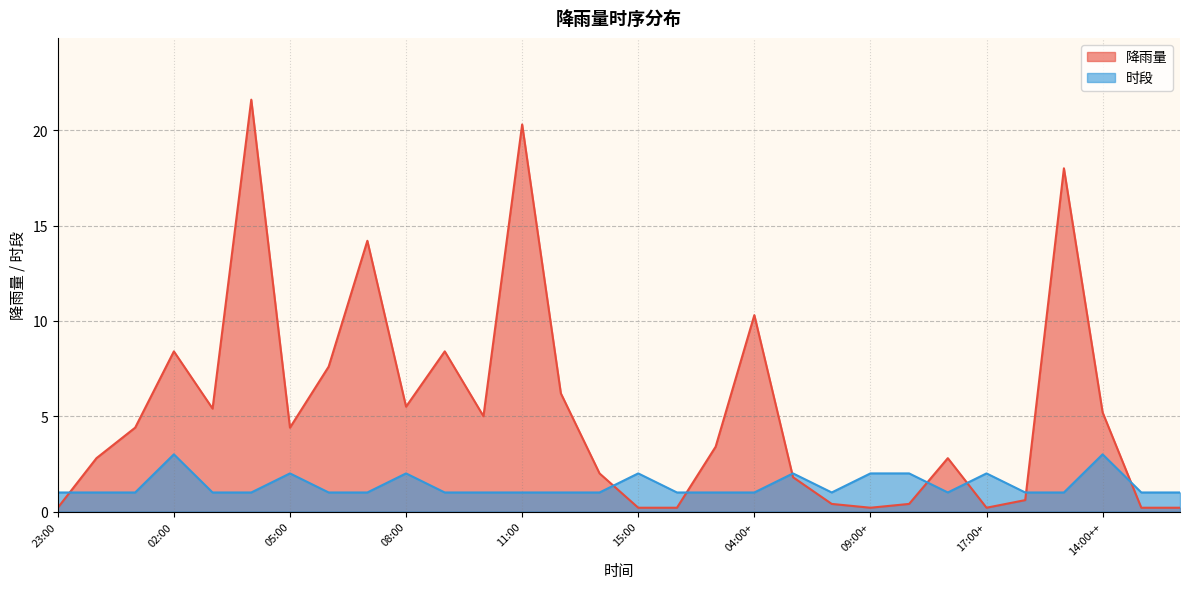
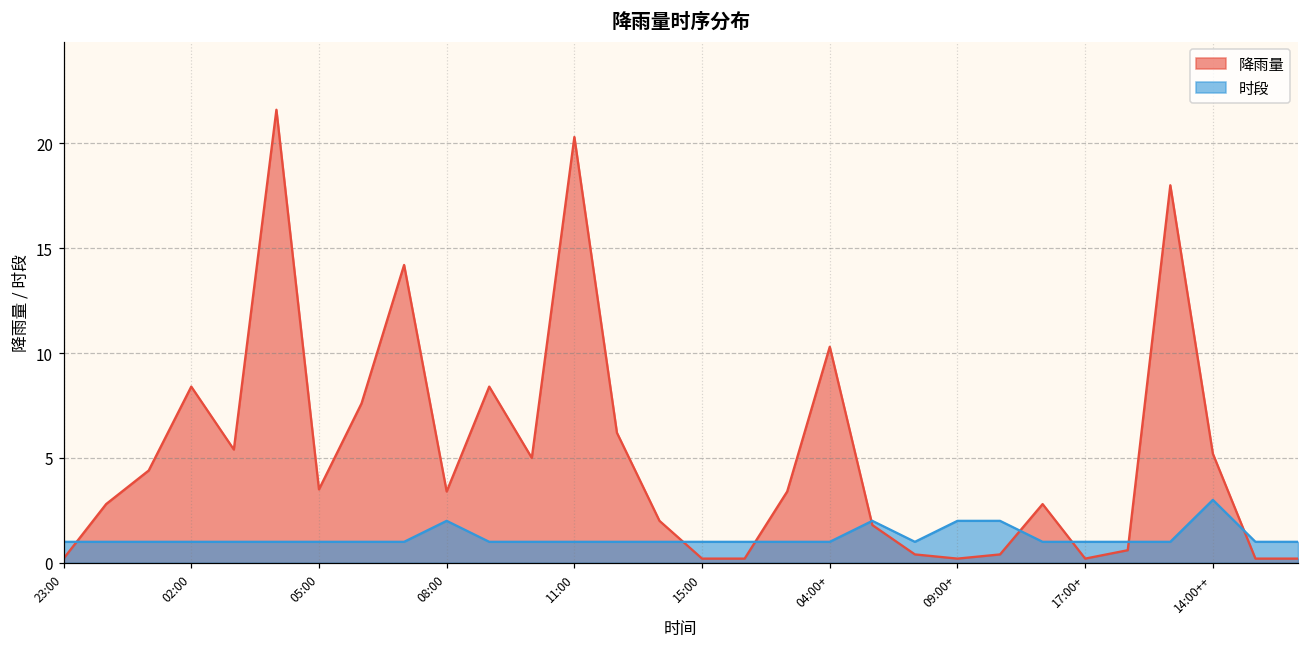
时段, 02:00: 3 -> 1
降雨量, 05:00: 4.4 -> 3.5
时段, 05:00: 2 -> 1
降雨量, 08:00: 5.5 -> 3.4
时段, 15:00: 2 -> 1
时段, 17:00+: 2 -> 1
